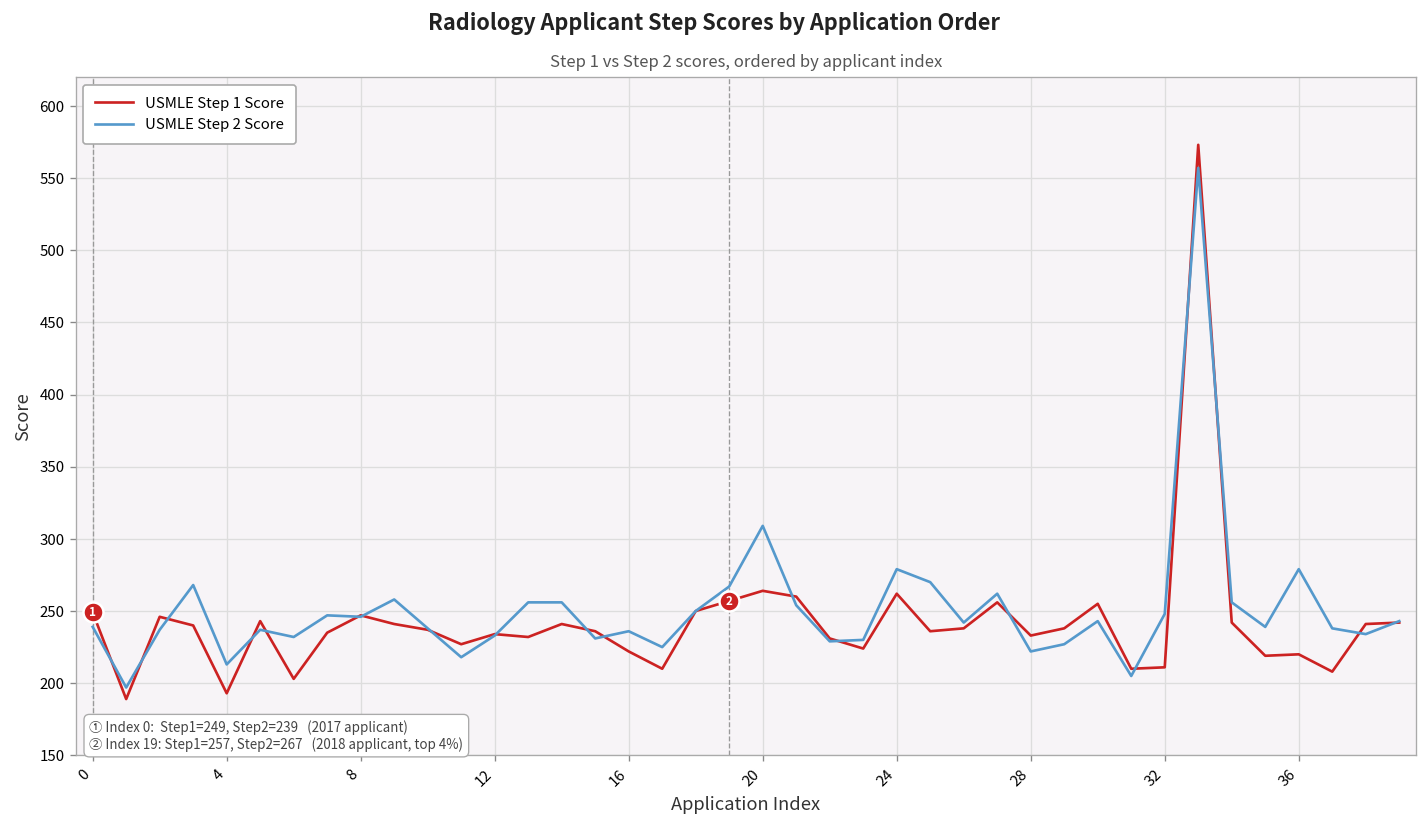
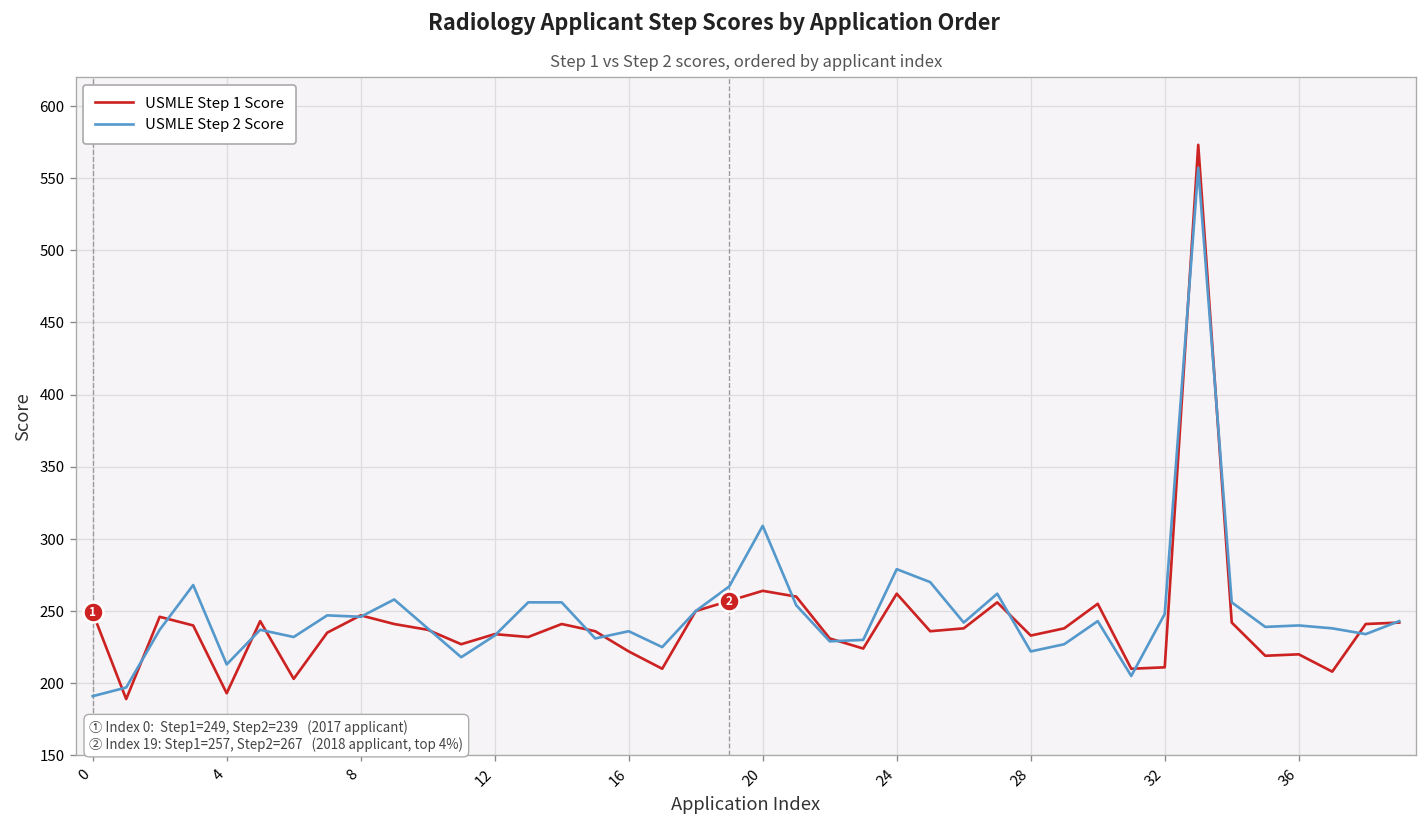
USMLE Step 2 Score, 0: 239 -> 191
USMLE Step 2 Score, 36: 279 -> 240
